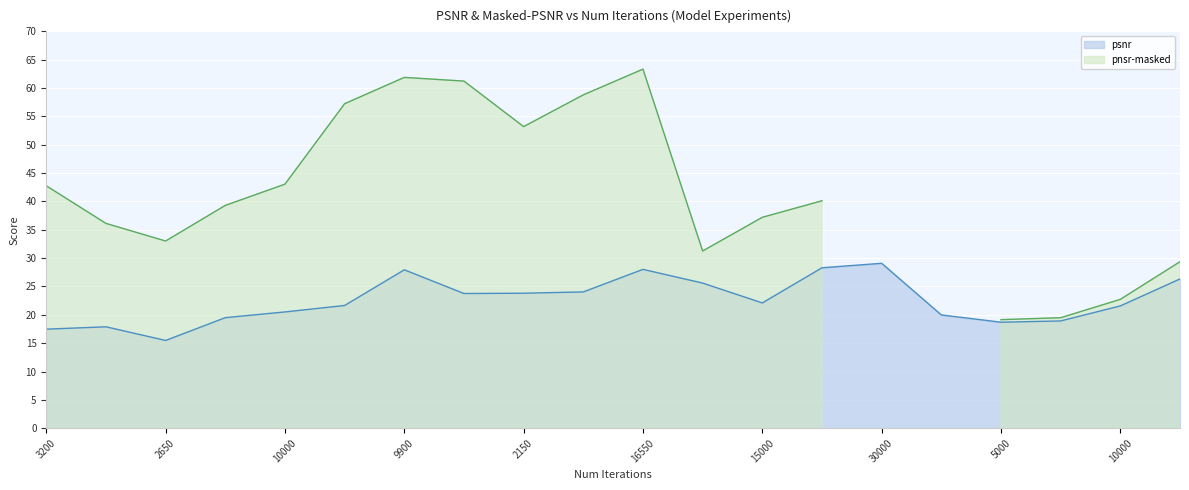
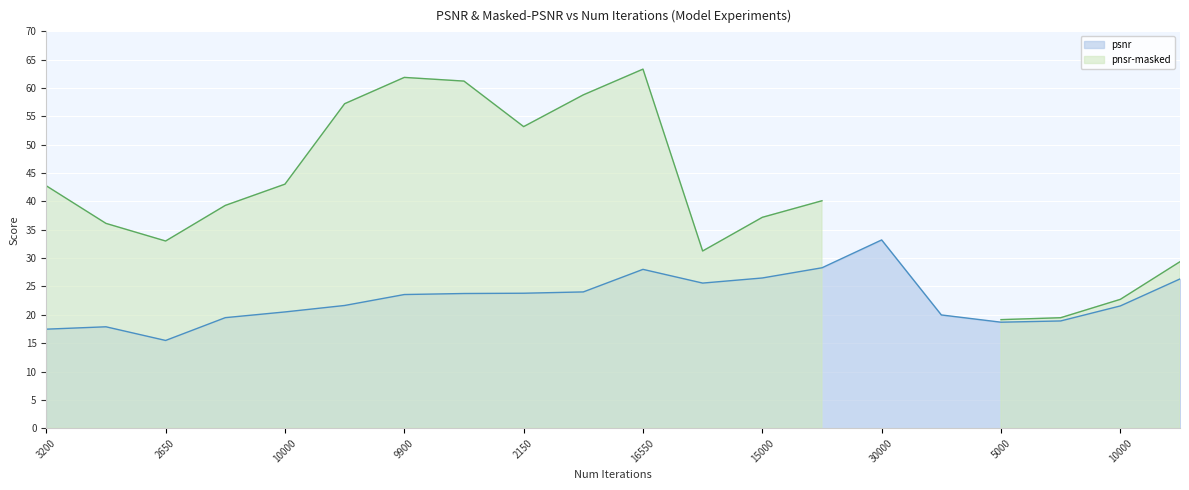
psnr, 9900: 28 -> 24
psnr, 15000: 22 -> 27
psnr, 30000: 29 -> 33
